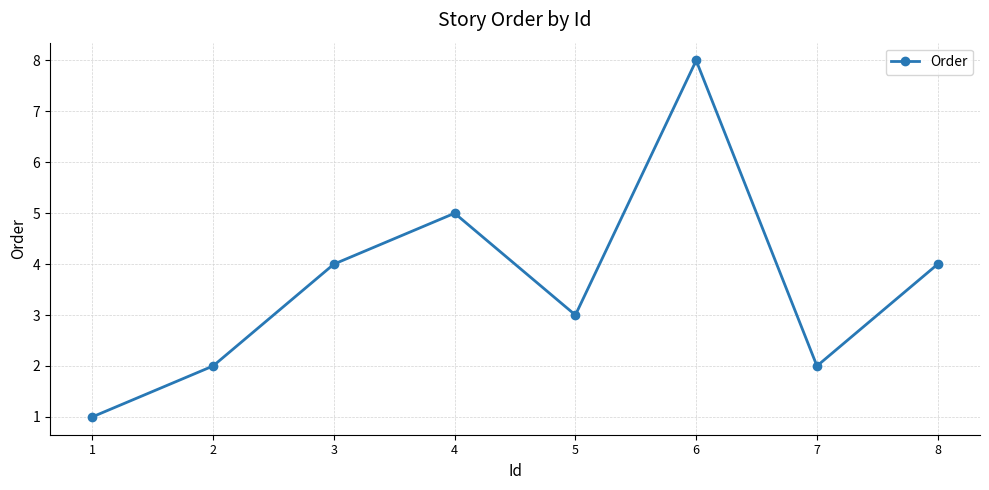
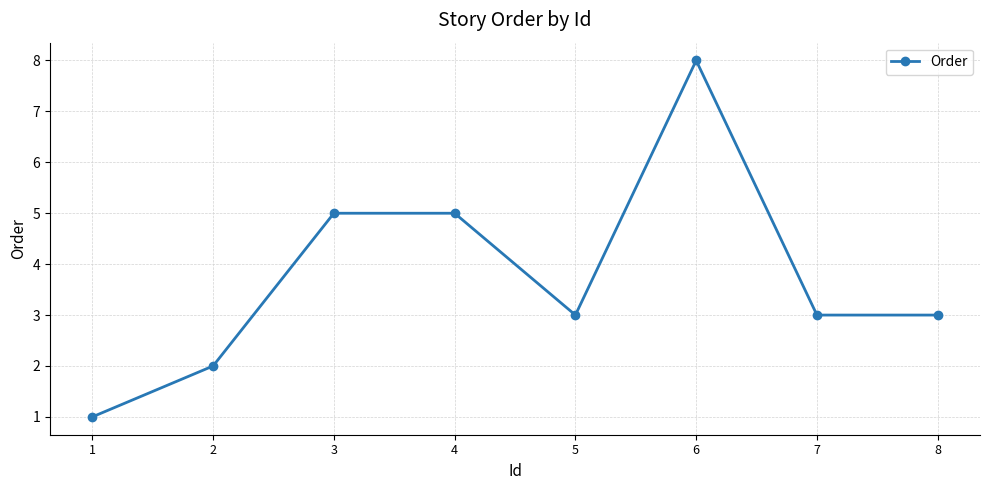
3: 4 -> 5
7: 2 -> 3
8: 4 -> 3
